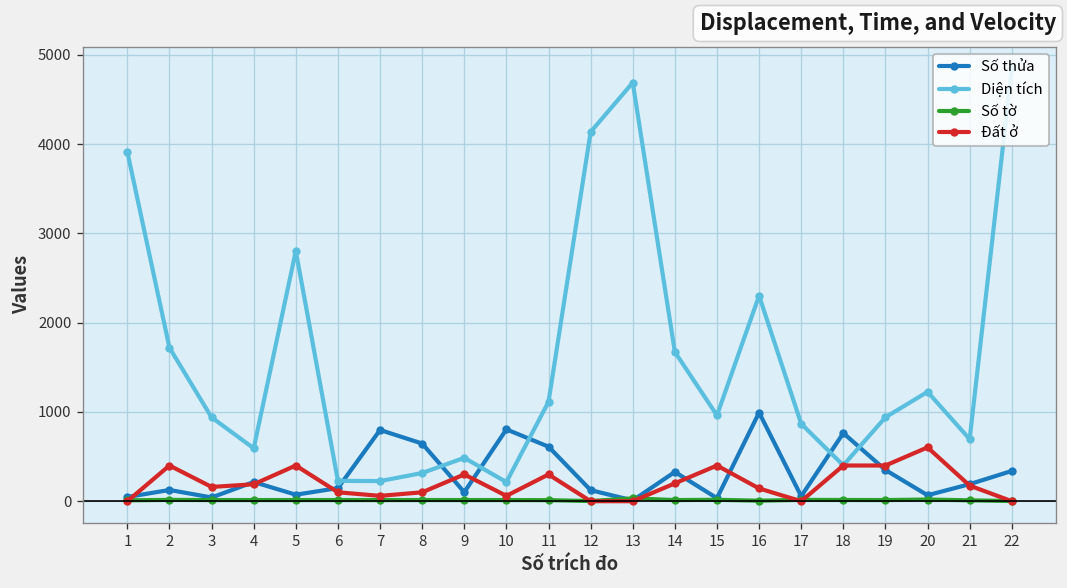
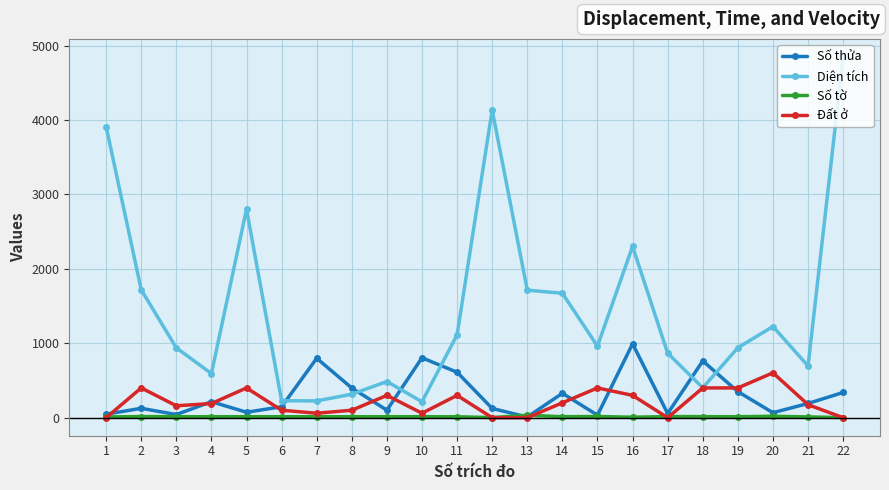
Số thửa, 8: 600 -> 400
Diện tích, 13: 4700 -> 1700
Đất ở, 16: 100 -> 300
